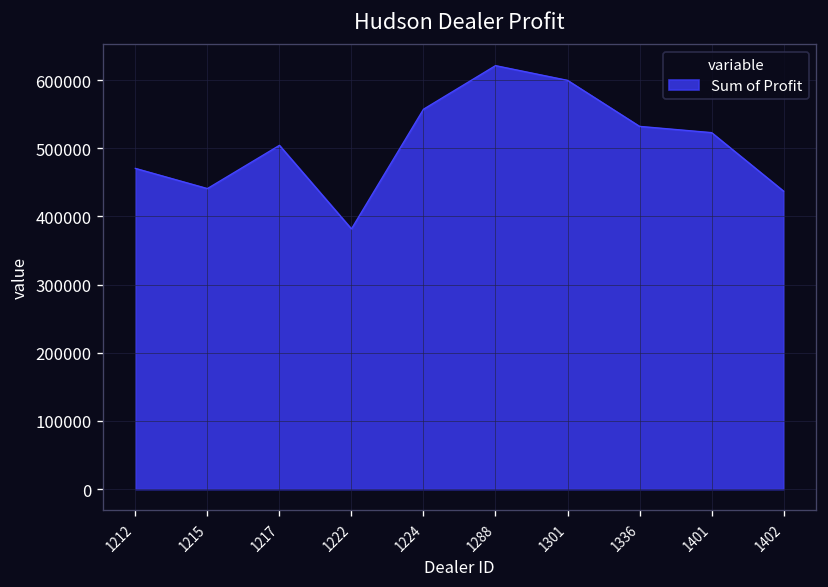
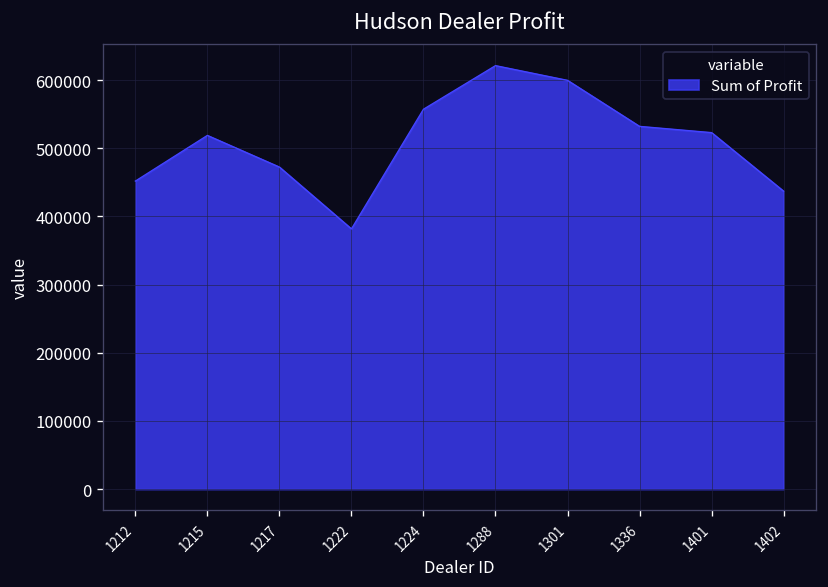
1212: 470000 -> 450000
1215: 440000 -> 520000
1217: 500000 -> 470000
